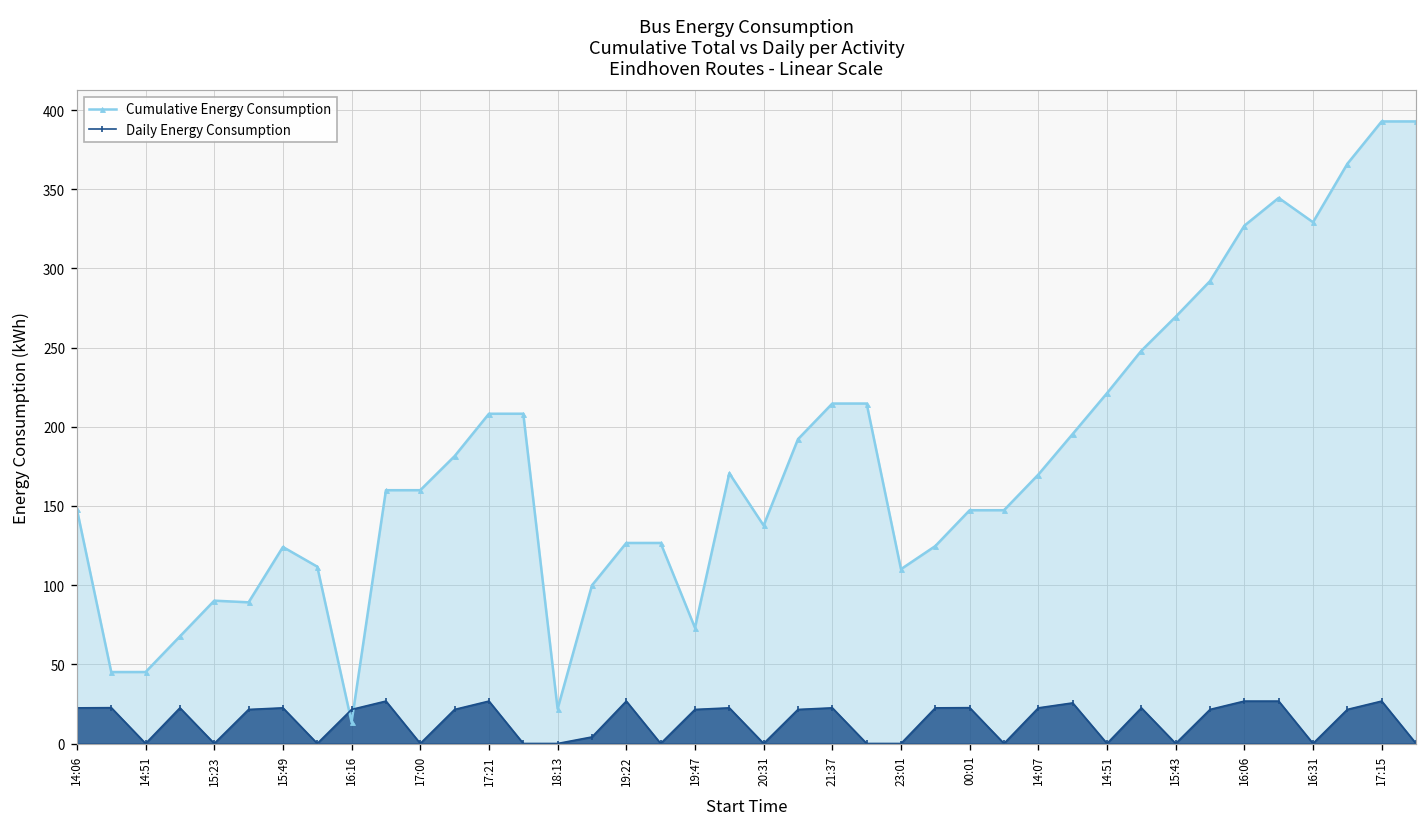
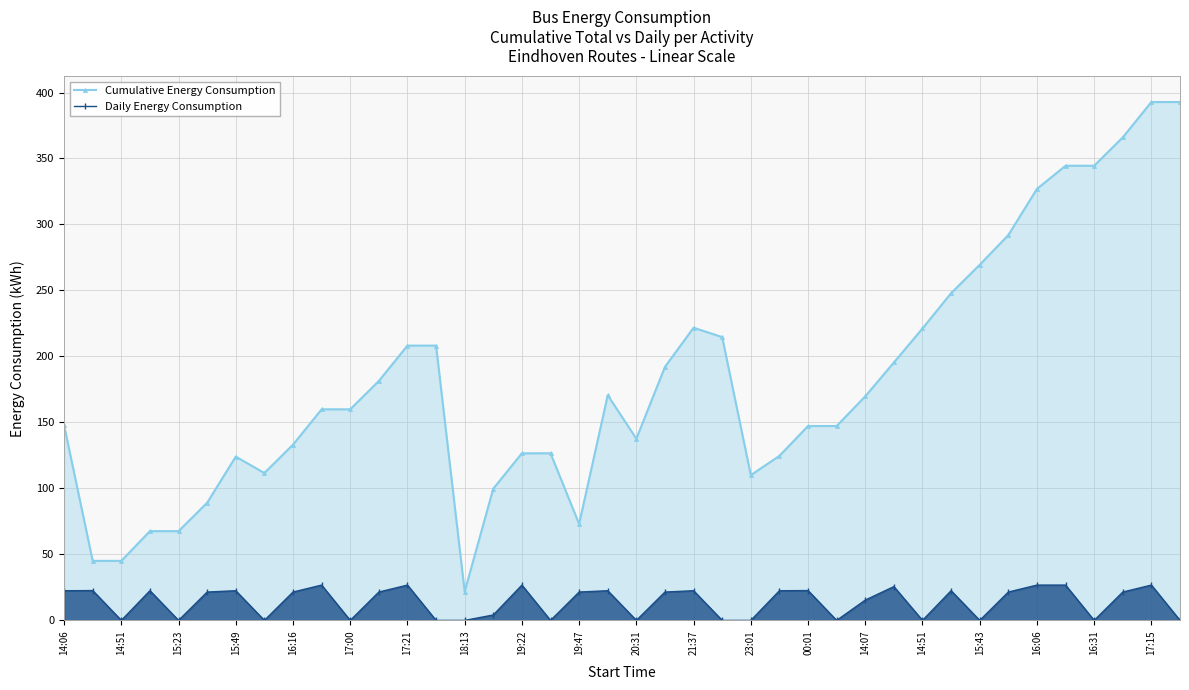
Cumulative Energy Consumption, 15:23: 90 -> 68
Cumulative Energy Consumption, 16:16: 14 -> 133
Cumulative Energy Consumption, 21:37: 215 -> 222
Daily Energy Consumption, 14:07: 23 -> 15
Cumulative Energy Consumption, 16:31: 329 -> 345
